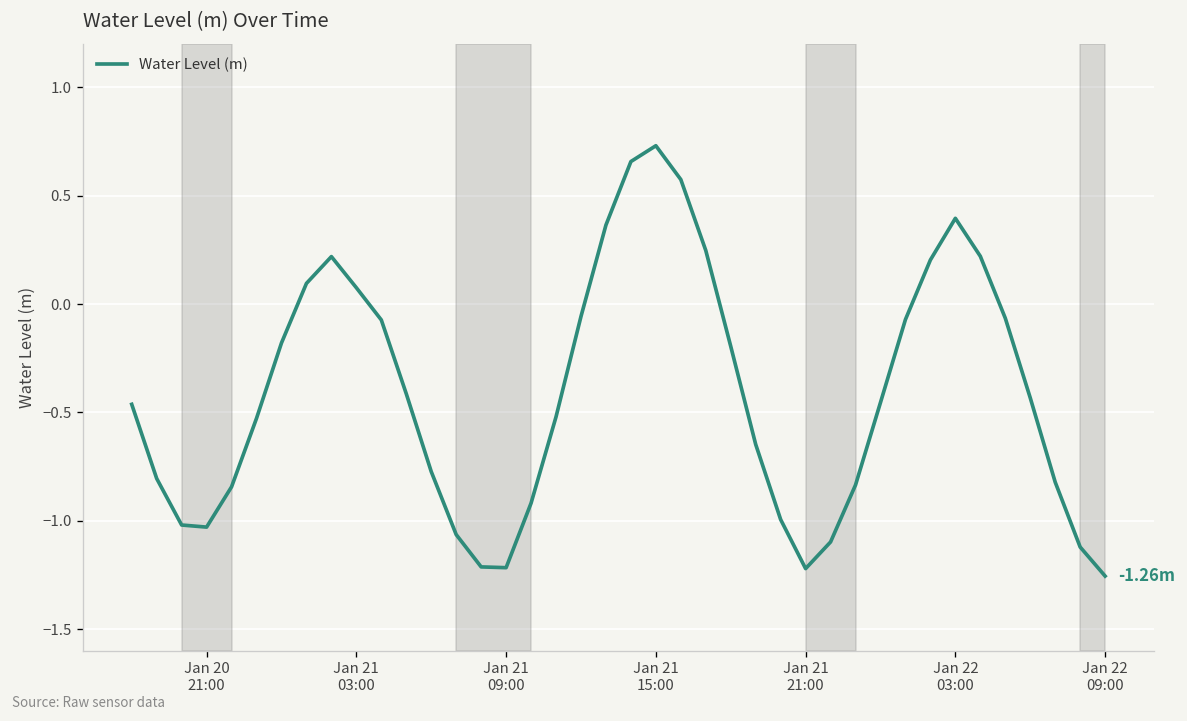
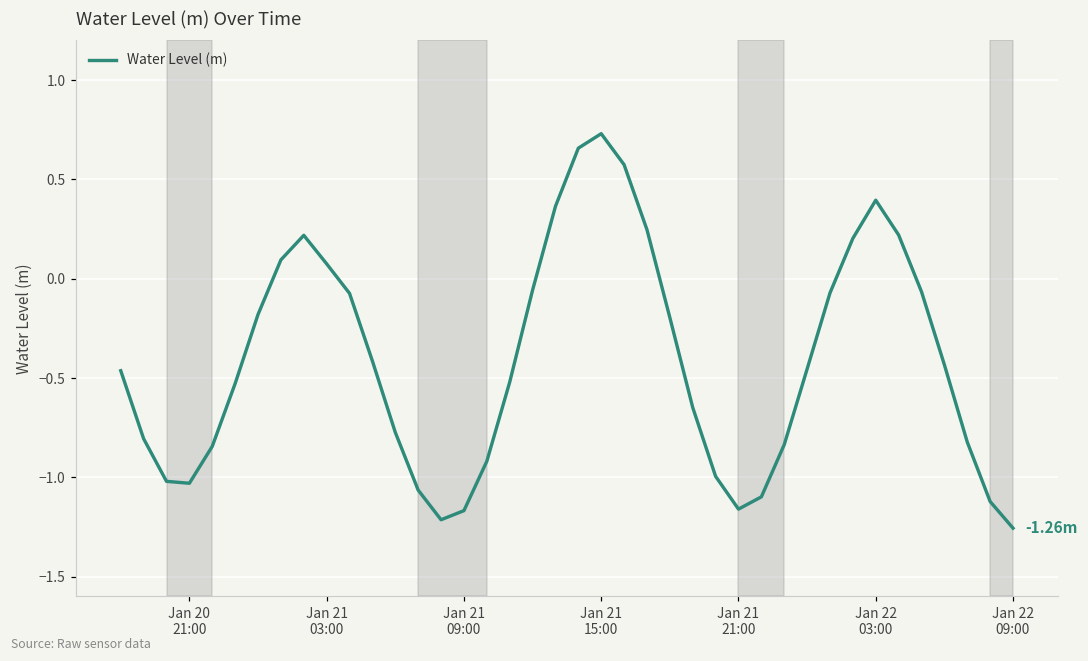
Jan 21 09:00: -1.22 -> -1.17
Jan 21 21:00: -1.22 -> -1.16
